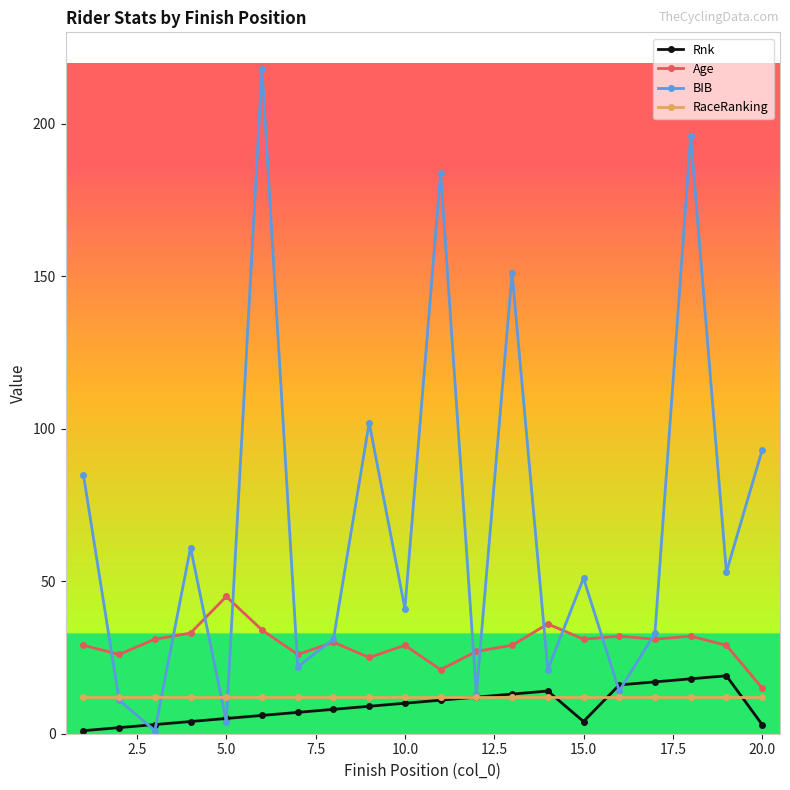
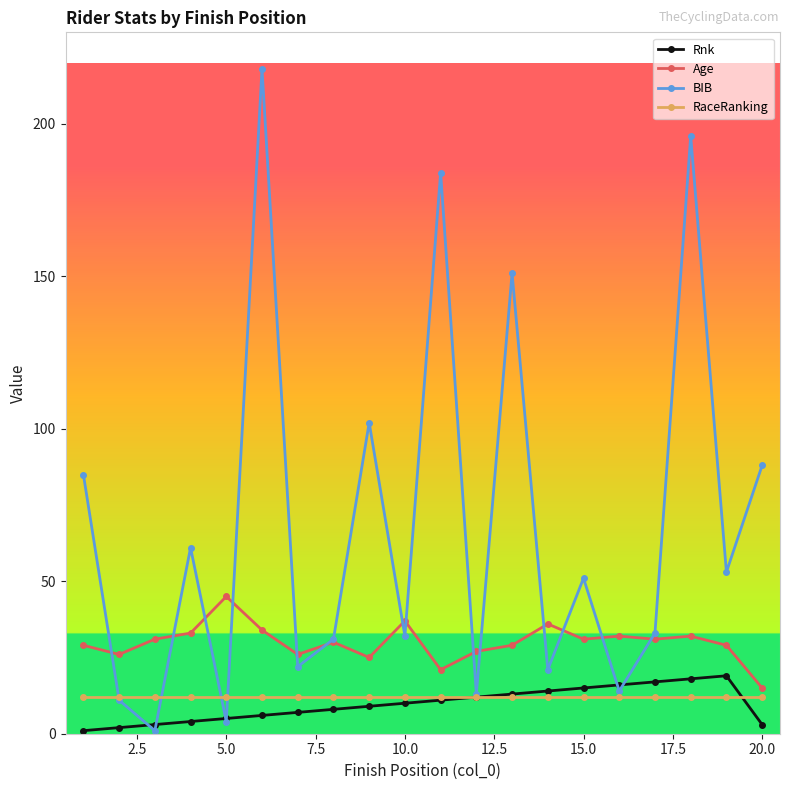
Age, 10.0: 29 -> 37
BIB, 10.0: 41 -> 32
Rnk, 15.0: 4 -> 15
BIB, 20.0: 93 -> 88
